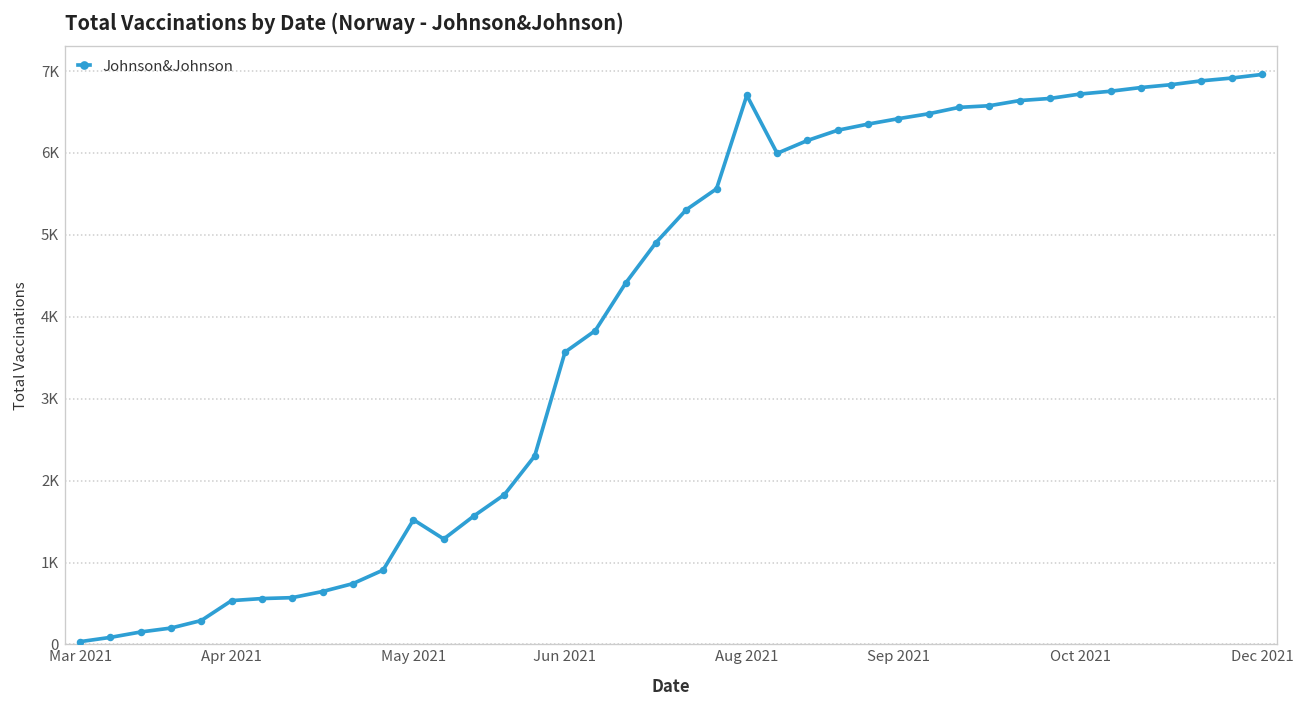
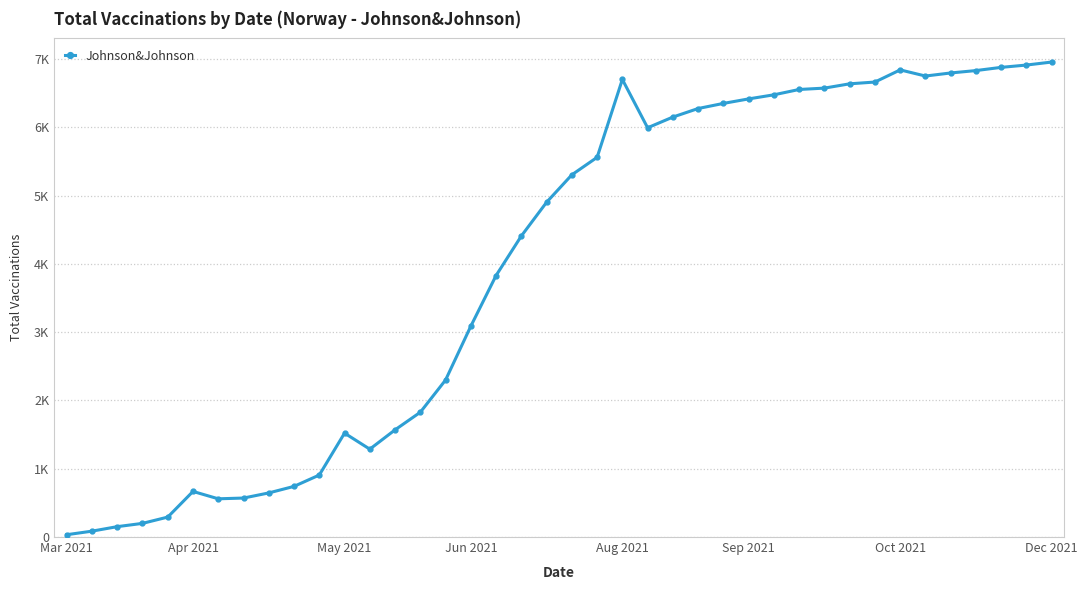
Apr 2021: 500 -> 700
Jun 2021: 3600 -> 3100
Oct 2021: 6700 -> 6800
